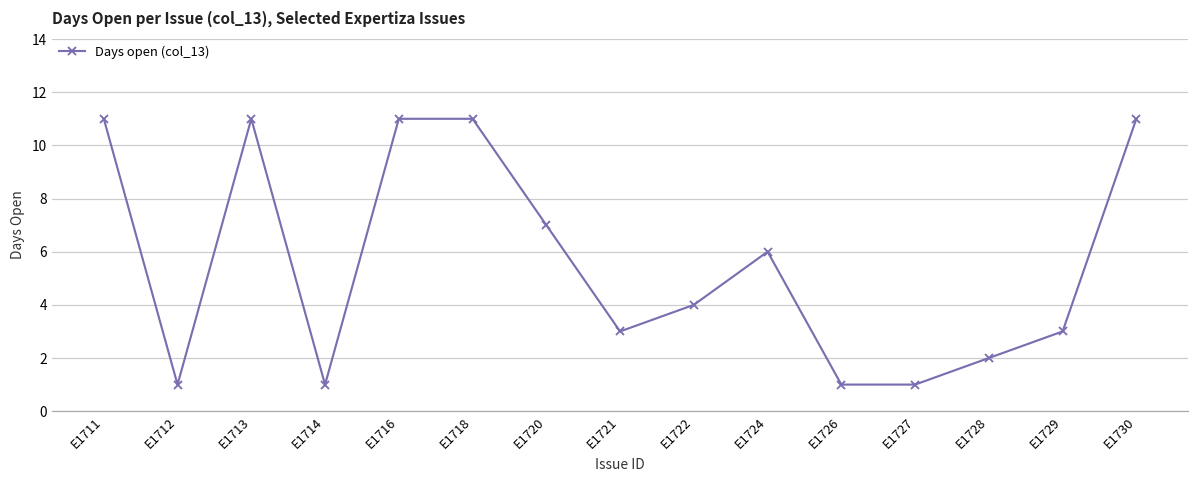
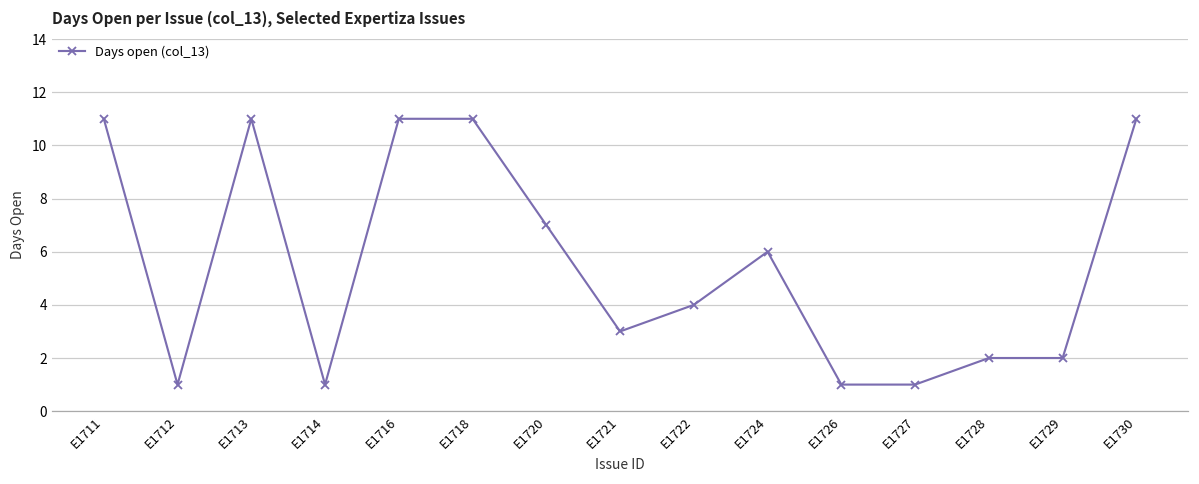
E1729: 3 -> 2
